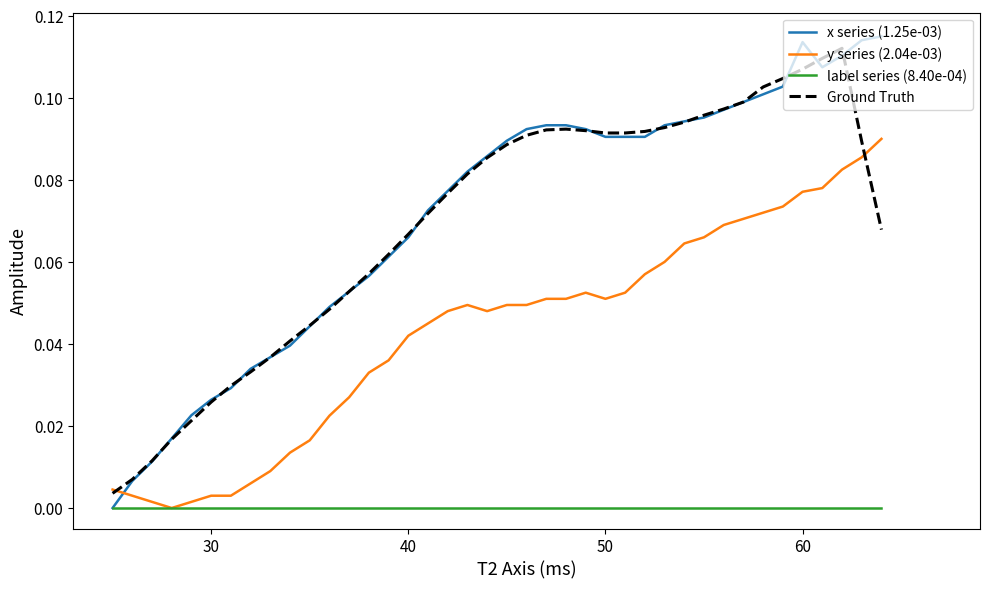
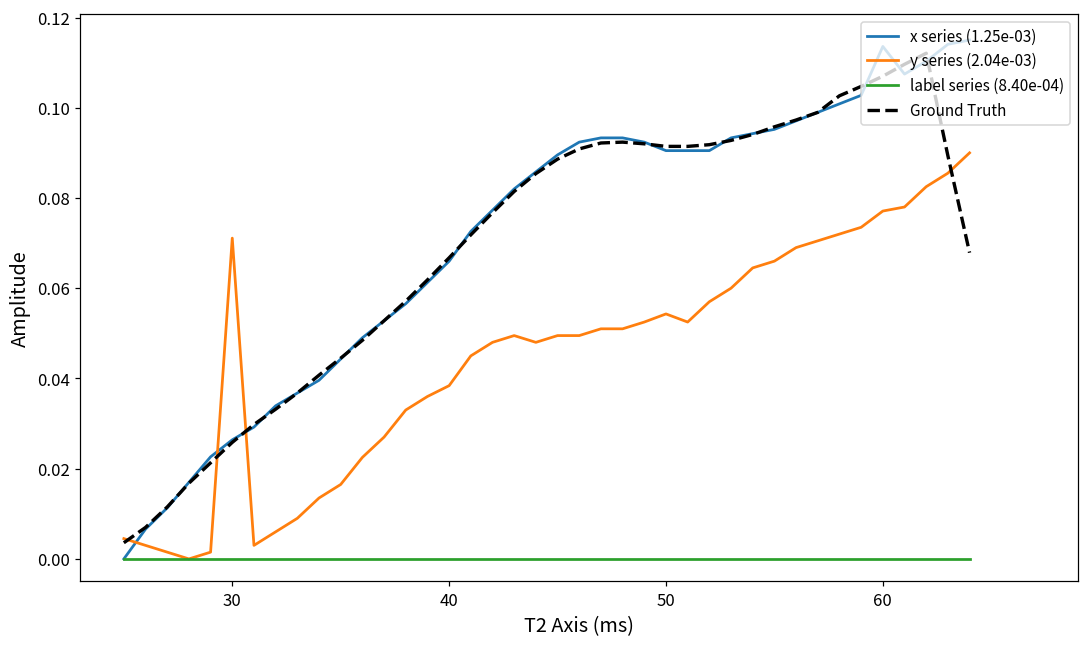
y series (2.04e-03), 30: 0.003 -> 0.071
y series (2.04e-03), 40: 0.042 -> 0.038
y series (2.04e-03), 50: 0.051 -> 0.054
